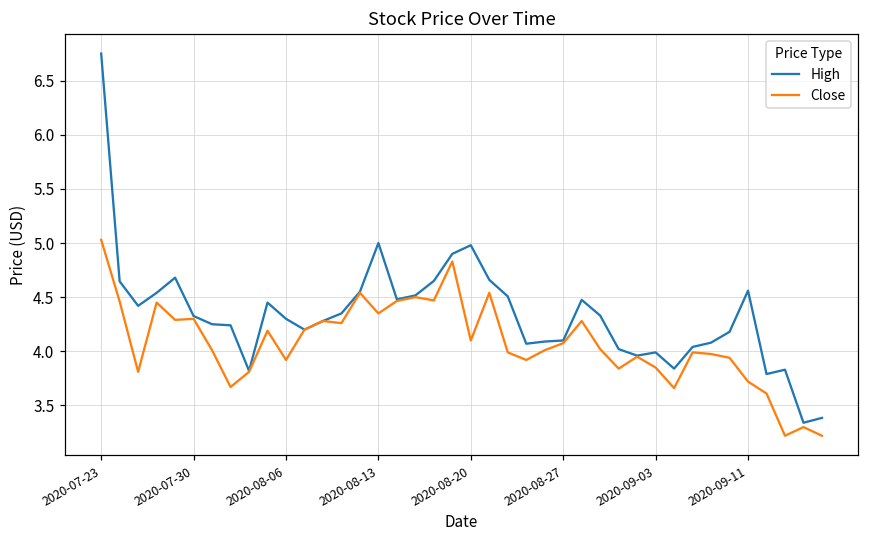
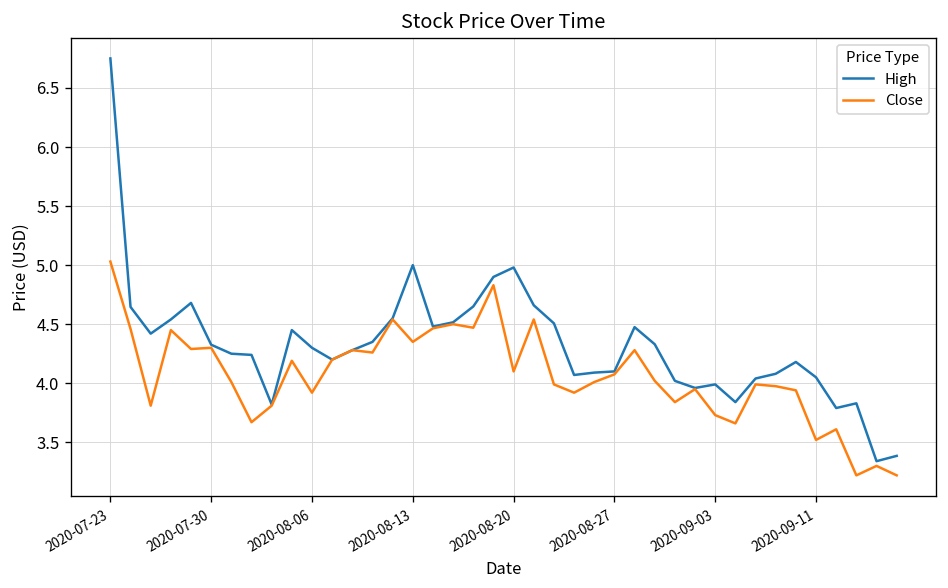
Close, 2020-09-03: 3.9 -> 3.7
High, 2020-09-11: 4.6 -> 4.1
Close, 2020-09-11: 3.7 -> 3.5
